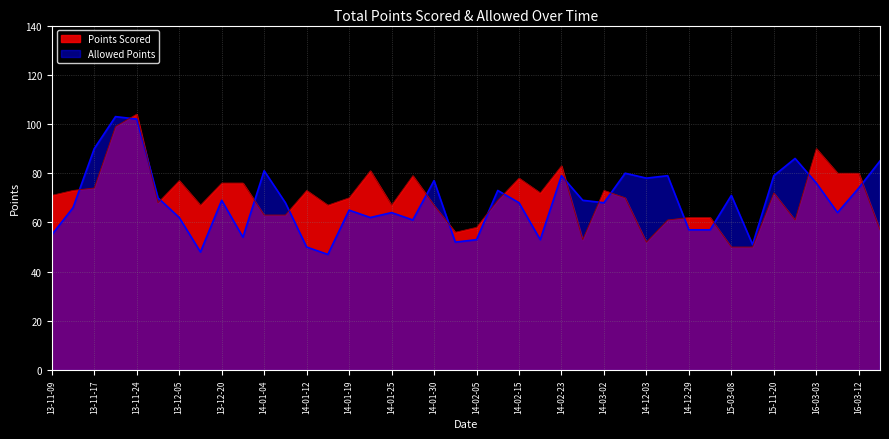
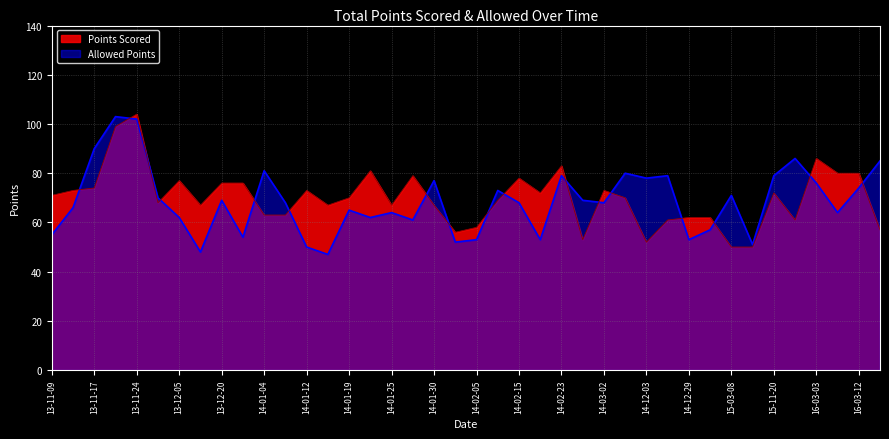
Allowed Points, 14-12-29: 57 -> 53
Points Scored, 16-03-03: 90 -> 86
